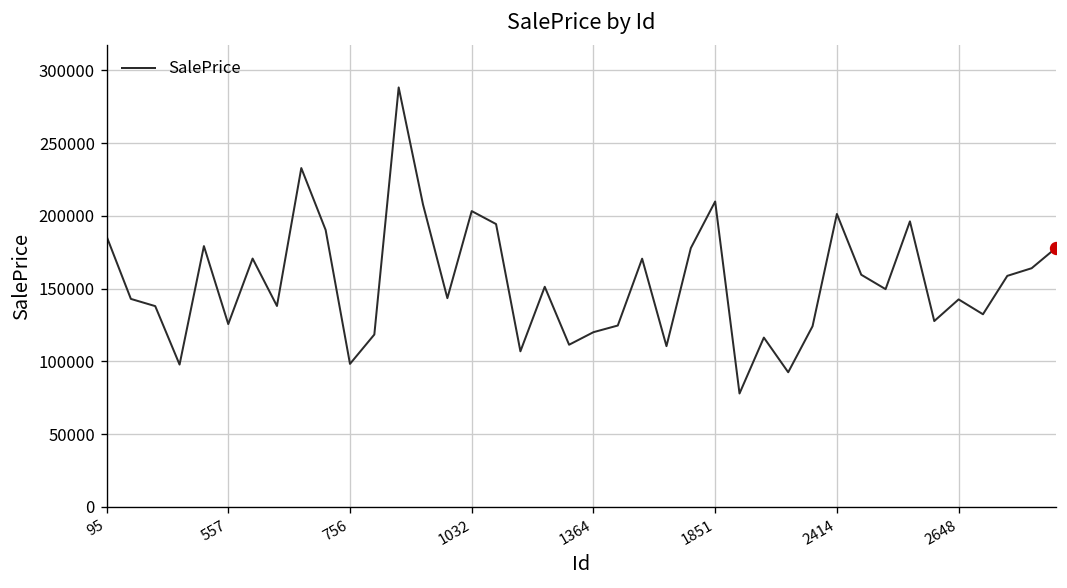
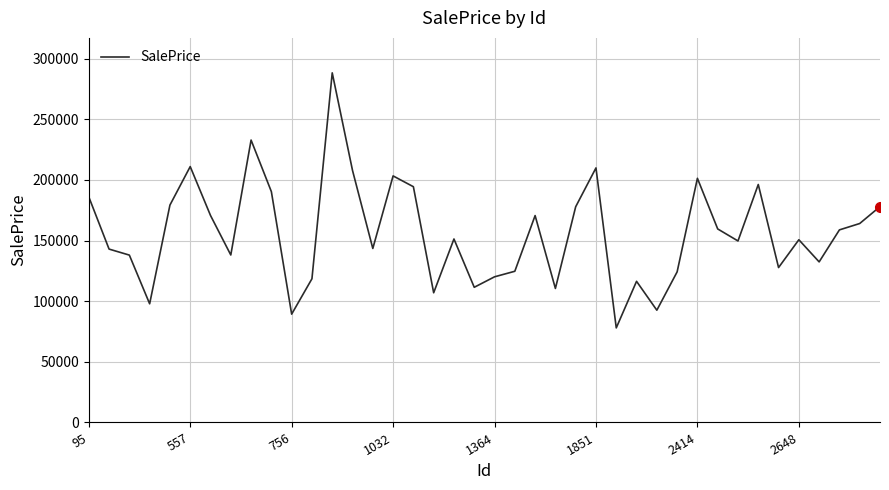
SalePrice, 557: 126000 -> 211000
SalePrice, 756: 98000 -> 89000
SalePrice, 2648: 143000 -> 151000
